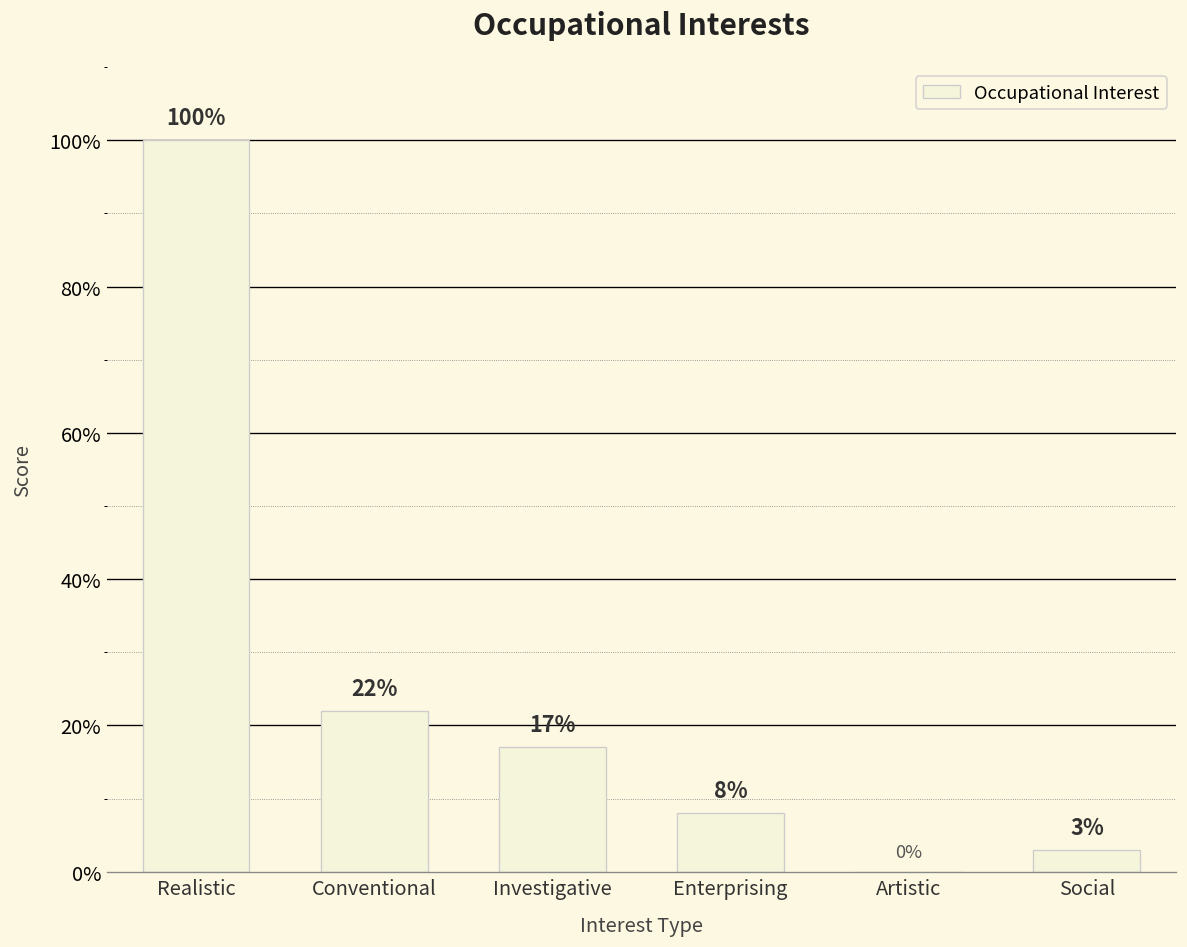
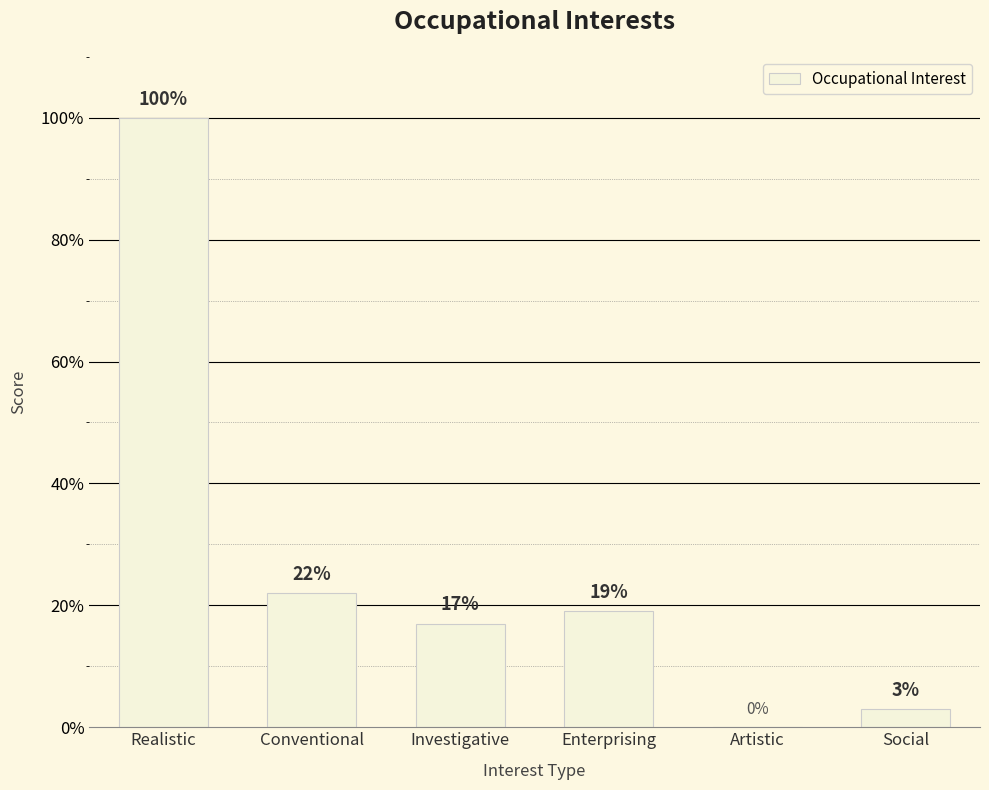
Enterprising: 8% -> 19%
